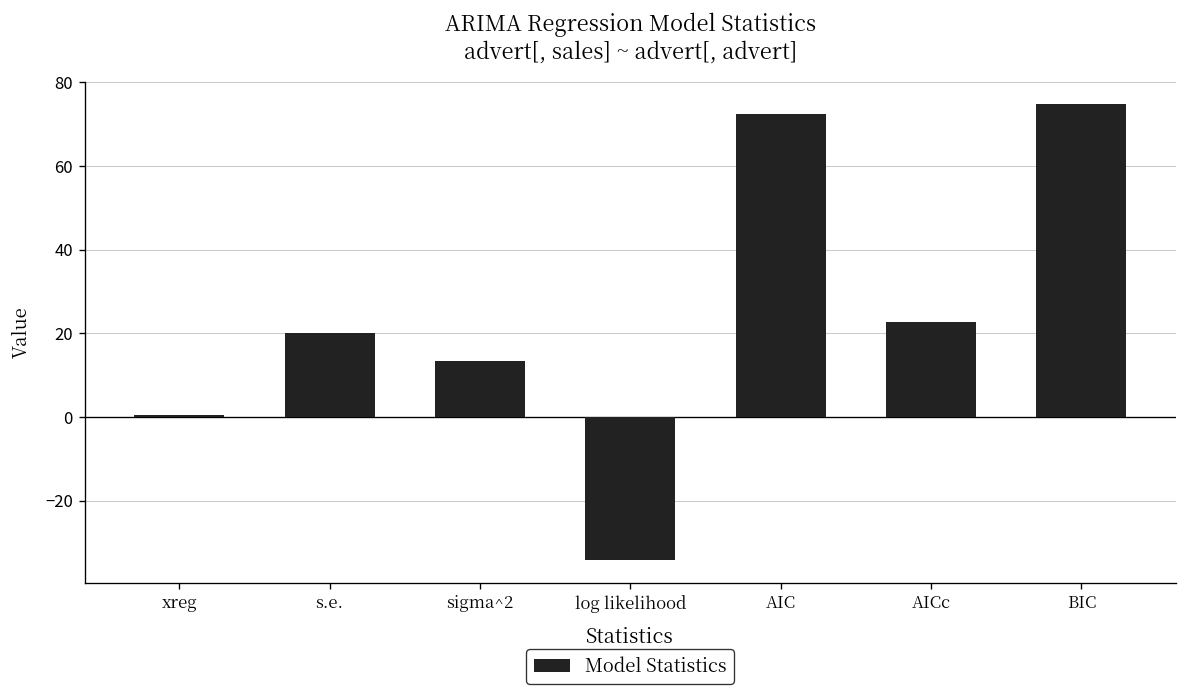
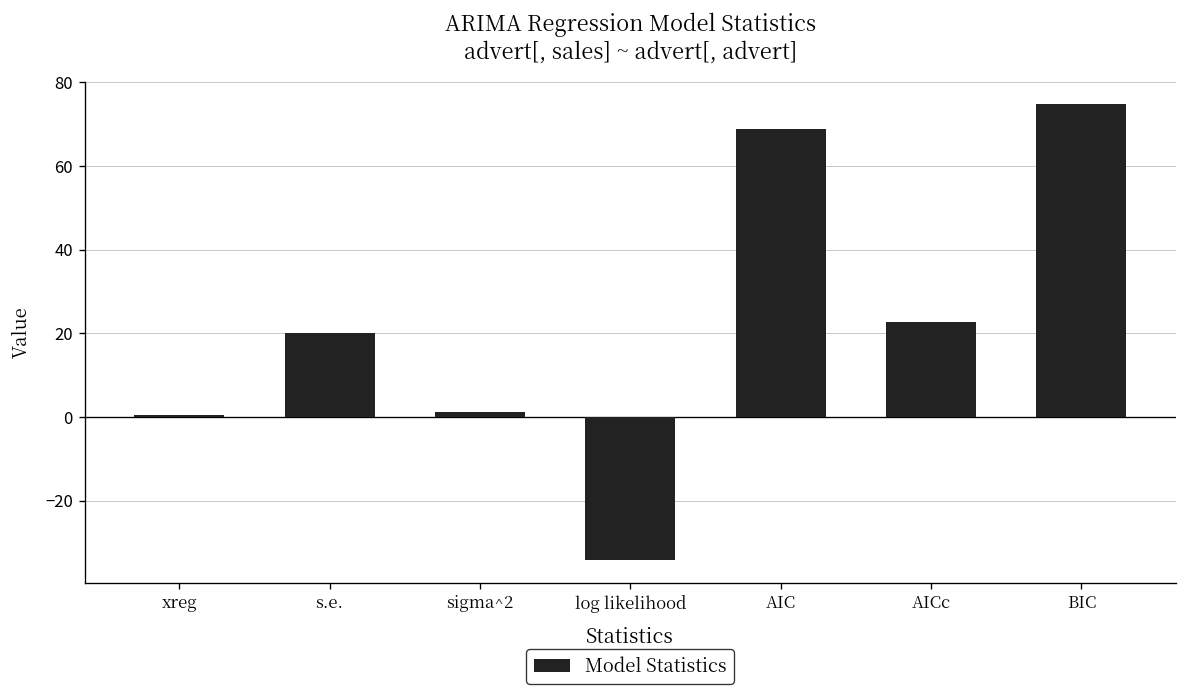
sigma^2: 13 -> 1
AIC: 72 -> 69
